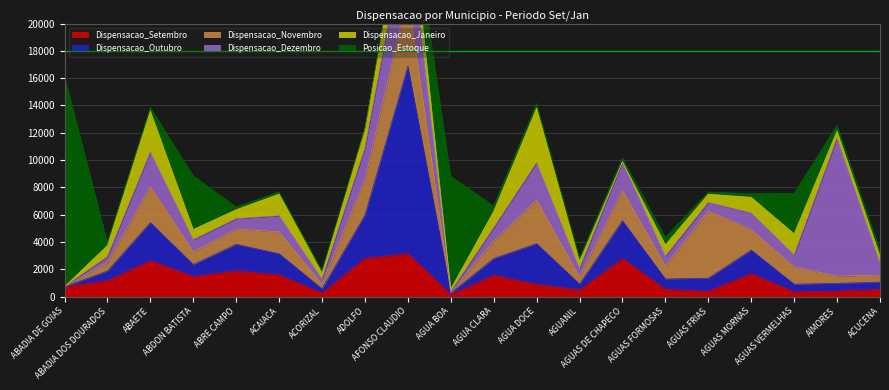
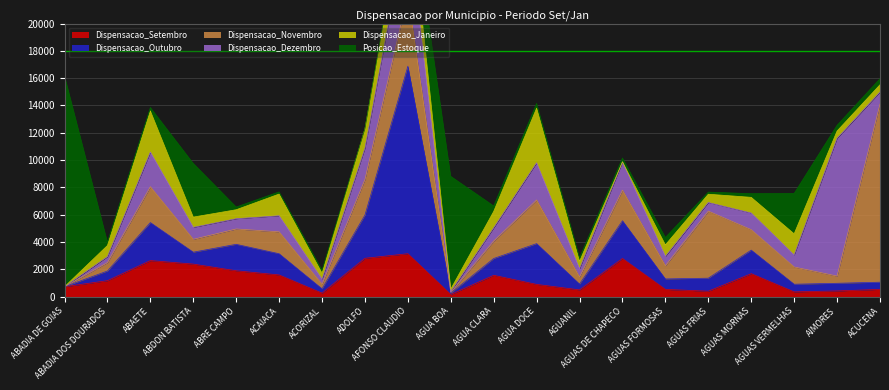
Dispensacao_Setembro, ABDON BATISTA: 1500 -> 2400
Dispensacao_Novembro, ACUCENA: 500 -> 13100
